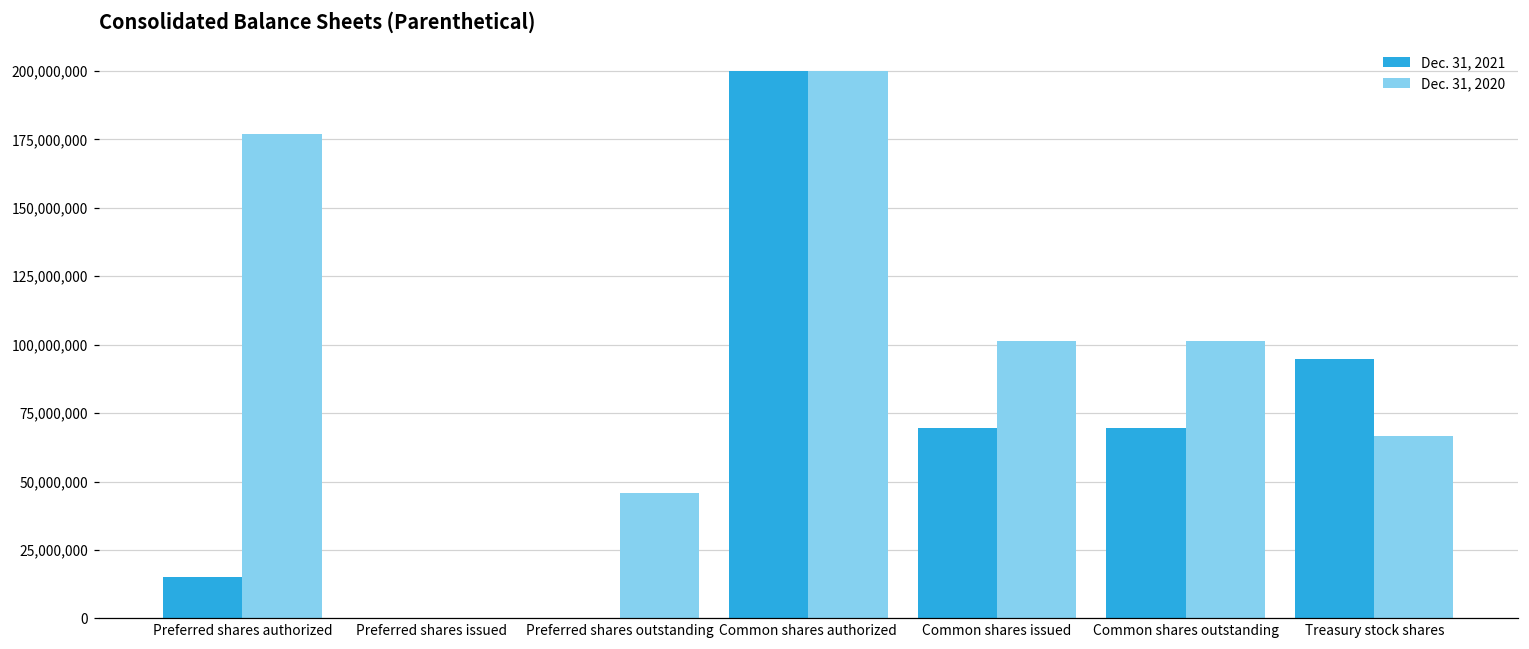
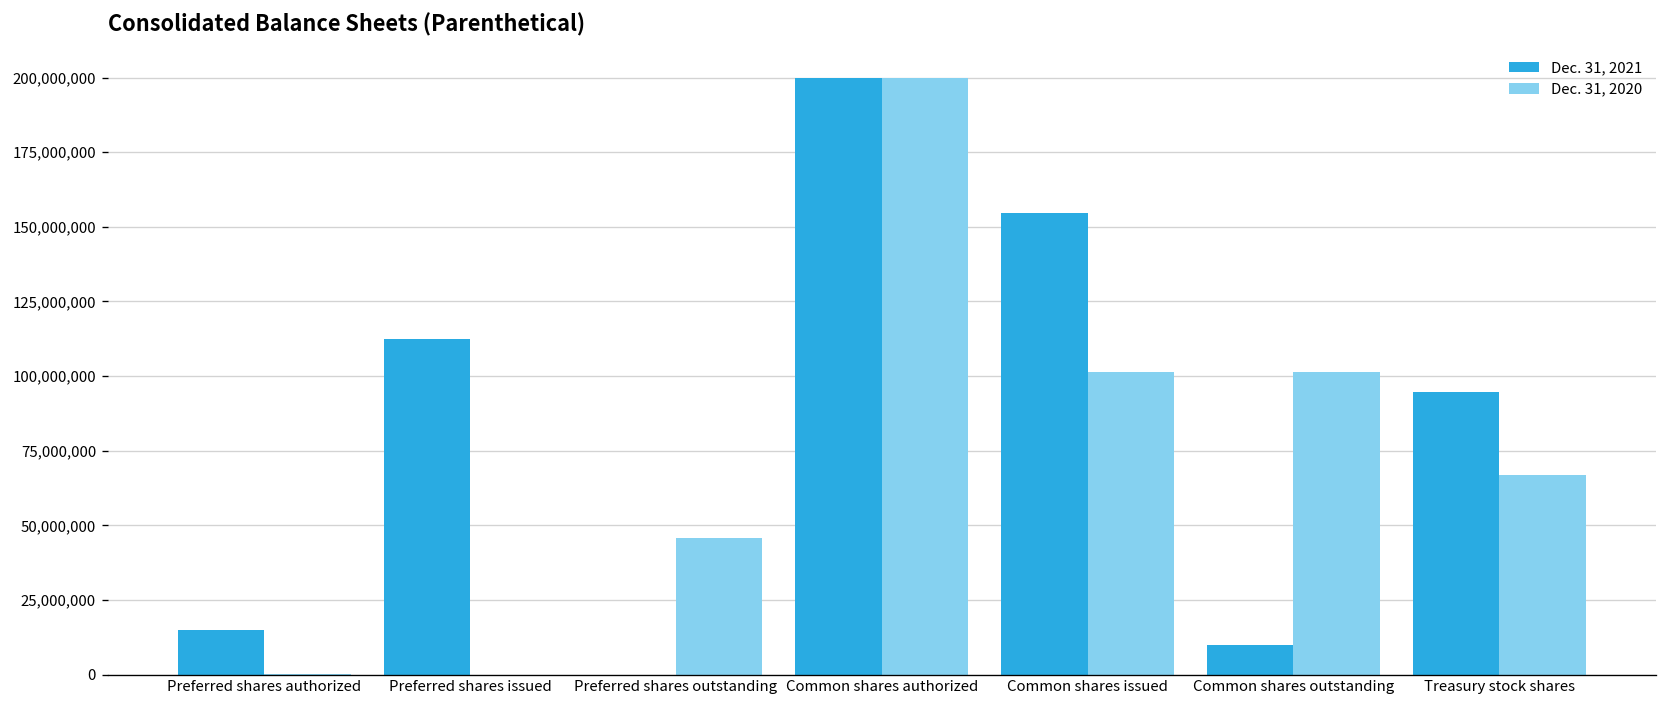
Dec. 31, 2020, Preferred shares authorized: 177,000,000 -> 0
Dec. 31, 2021, Preferred shares issued: 0 -> 113,000,000
Dec. 31, 2021, Common shares issued: 70,000,000 -> 154,000,000
Dec. 31, 2021, Common shares outstanding: 70,000,000 -> 10,000,000
